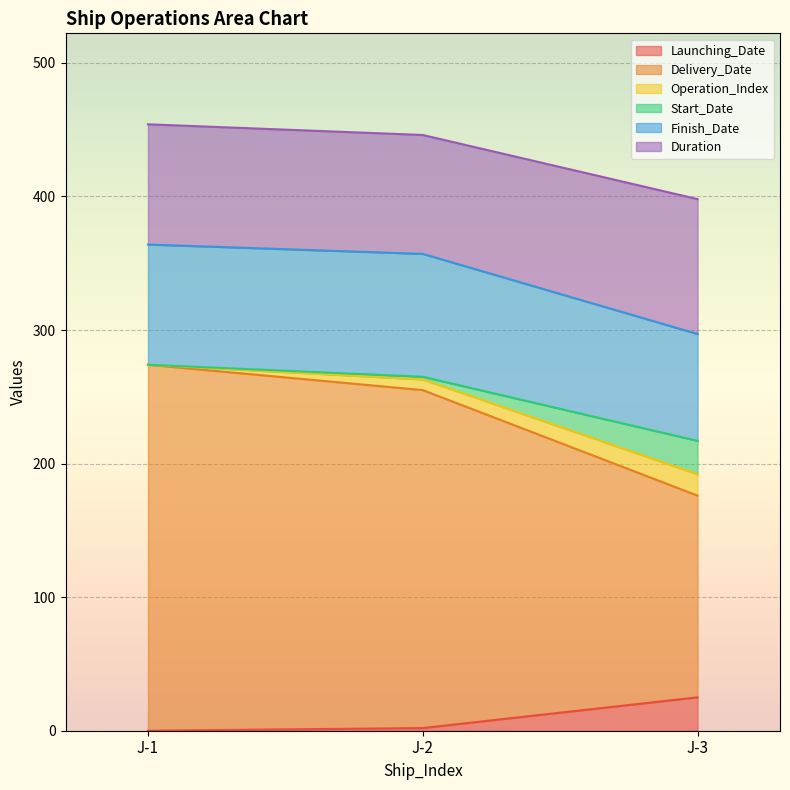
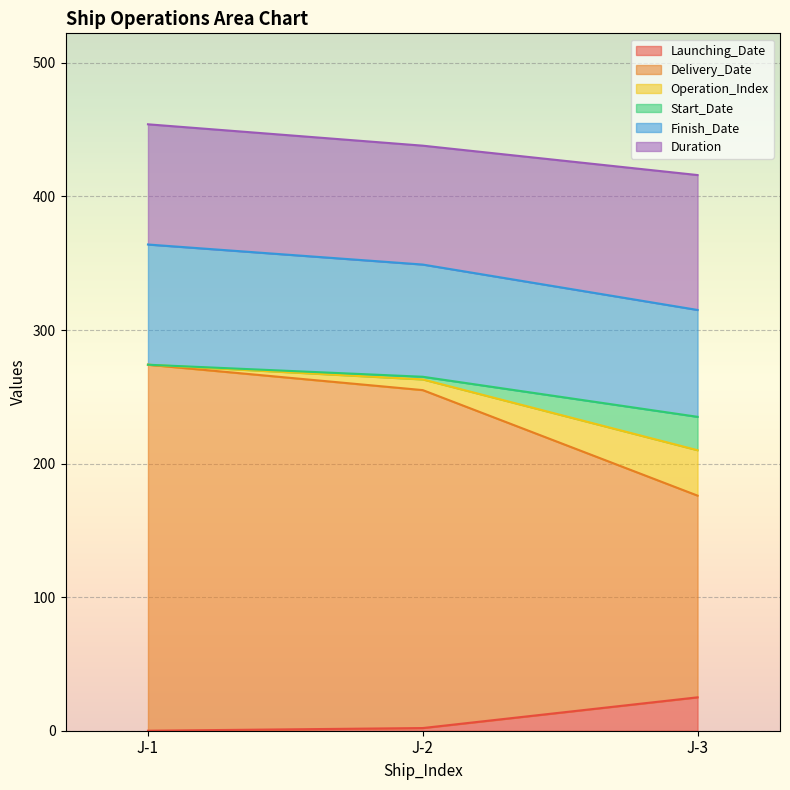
Finish_Date, J-2: 92 -> 84
Operation_Index, J-3: 16 -> 34
